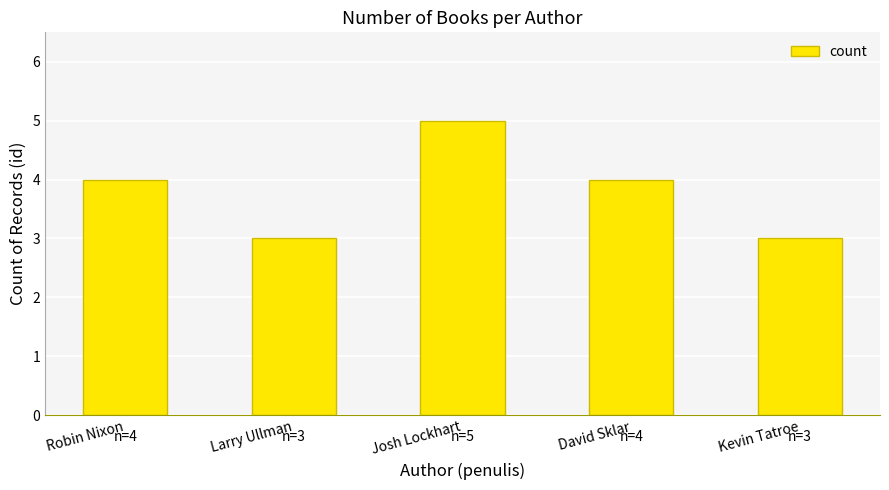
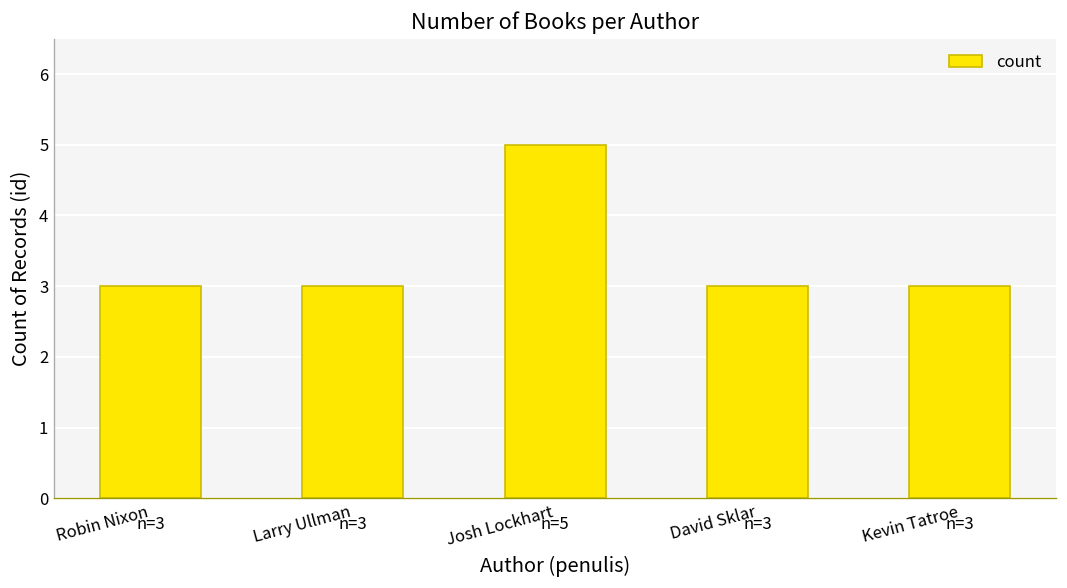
Robin Nixon: 4 -> 3
David Sklar: 4 -> 3
